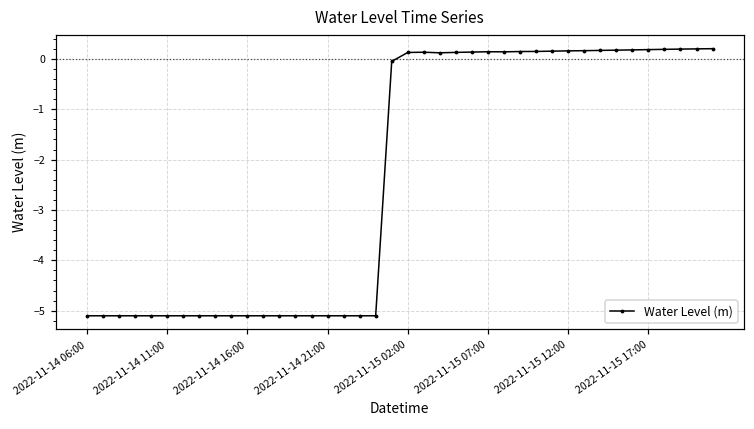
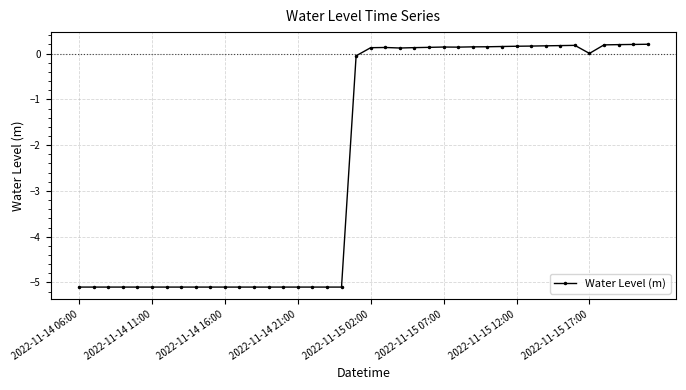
2022-11-15 17:00: 0.2 -> 0.0
